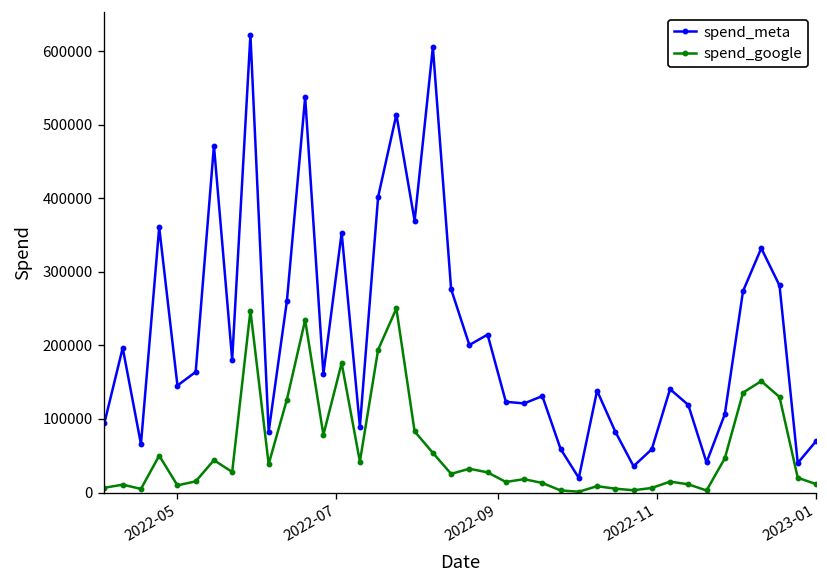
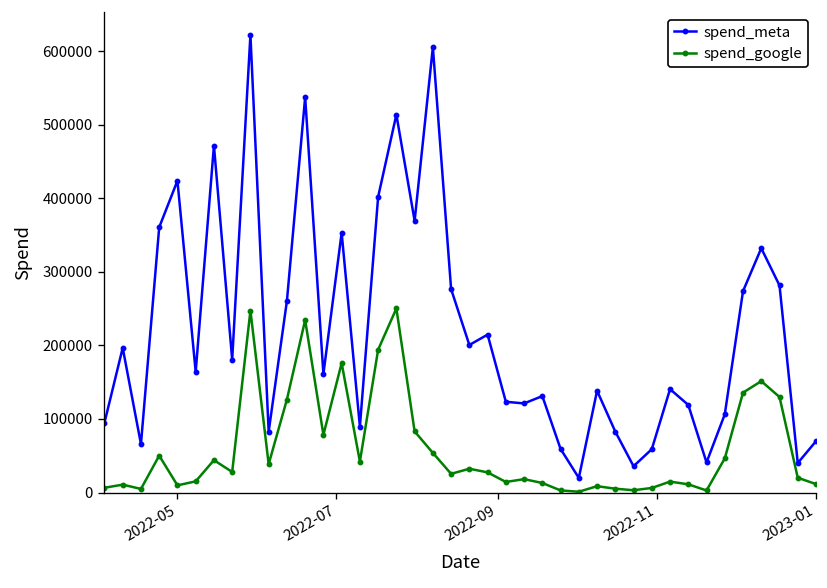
spend_meta, 2022-05: 150000 -> 420000
